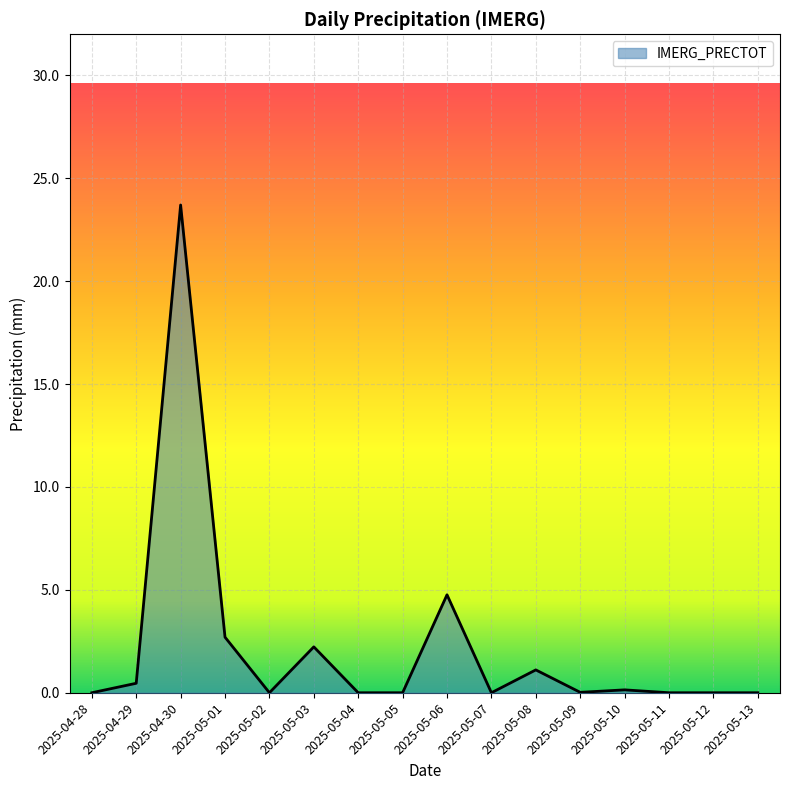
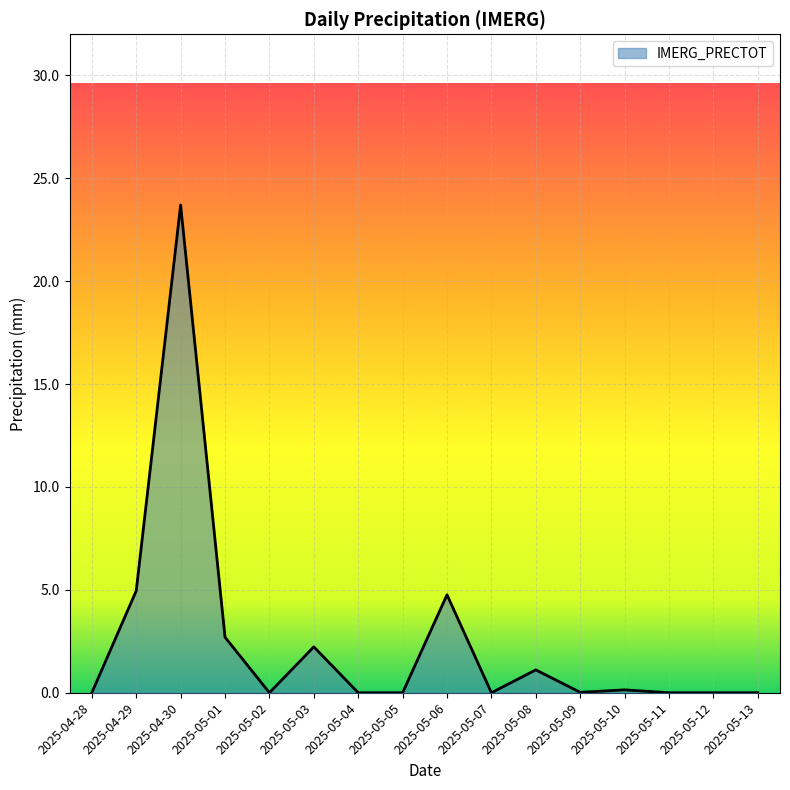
2025-04-29: 0.5 -> 5.0
